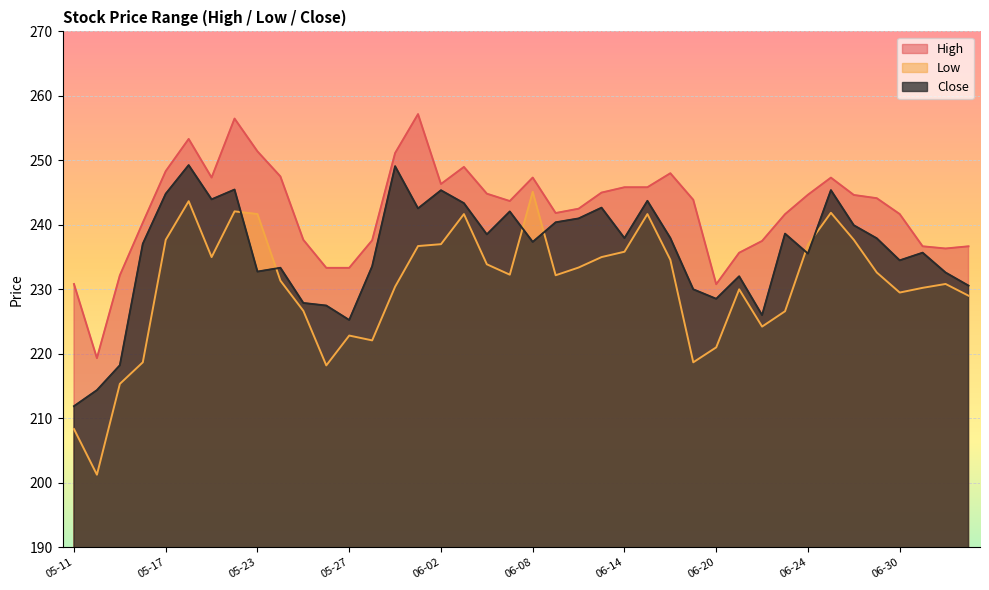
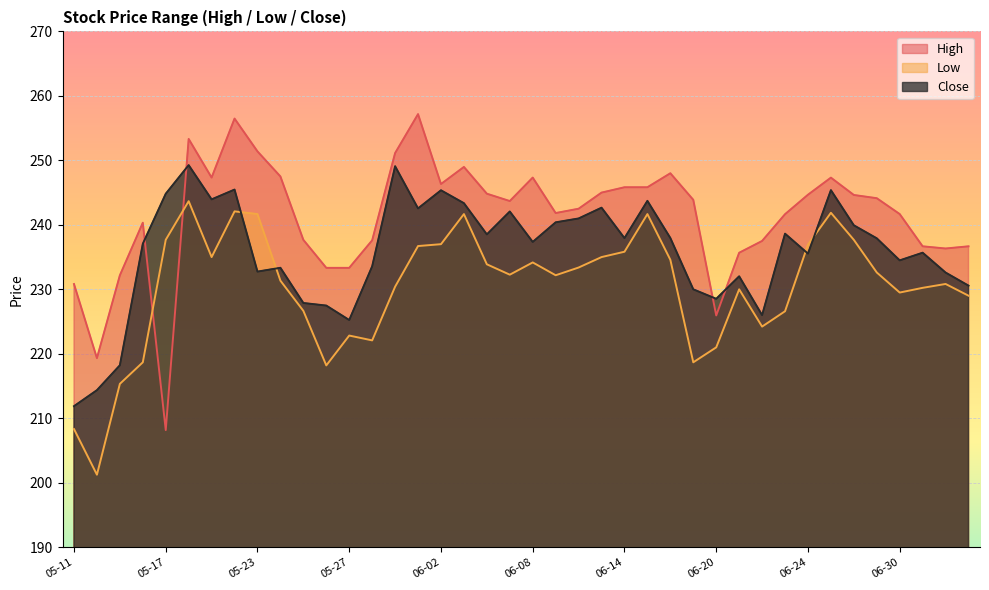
High, 05-17: 248 -> 208
Low, 06-08: 245 -> 234
High, 06-20: 231 -> 226
